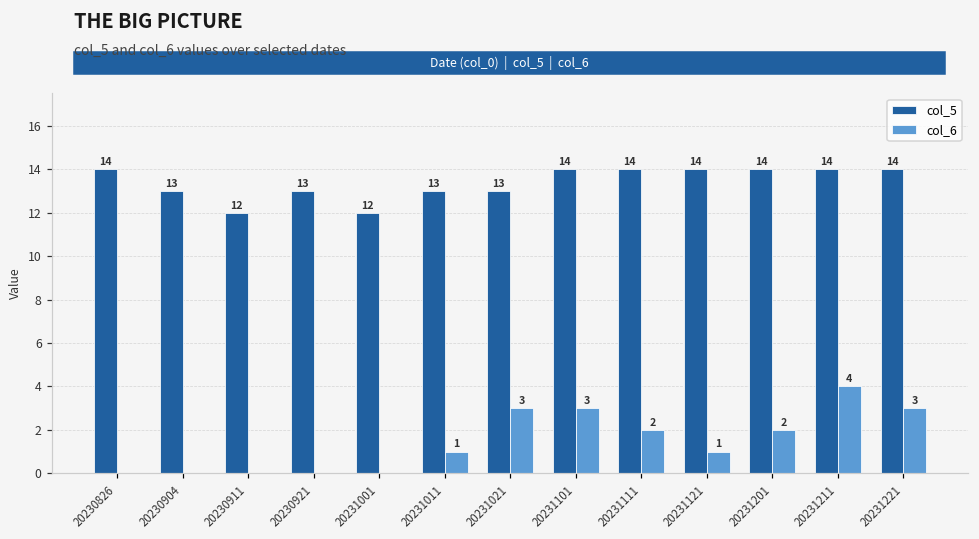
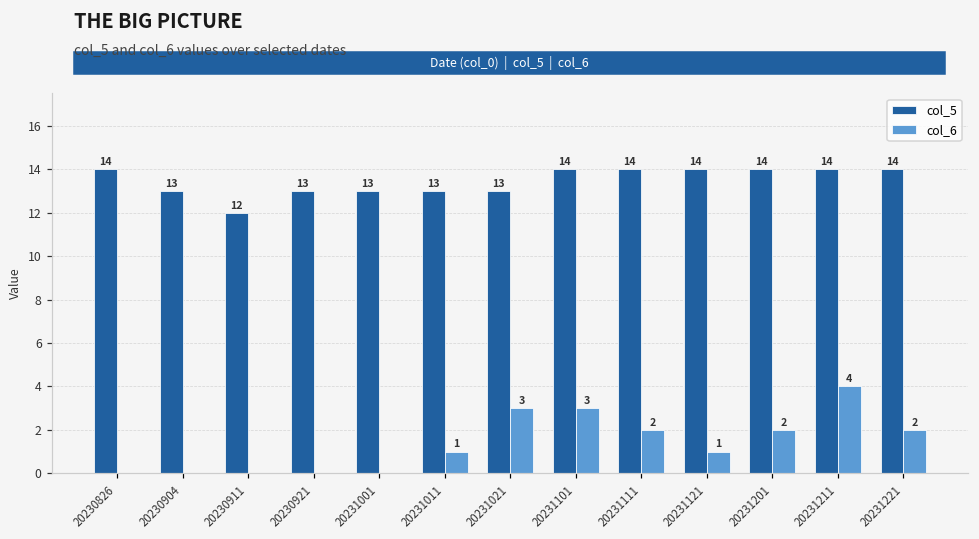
col_5, 20231001: 12 -> 13
col_6, 20231221: 3 -> 2
